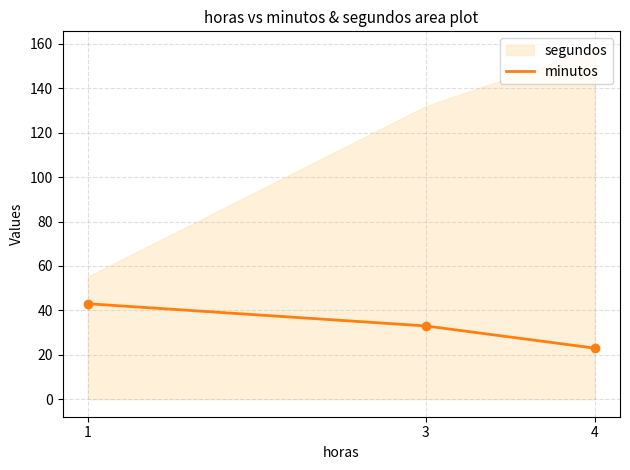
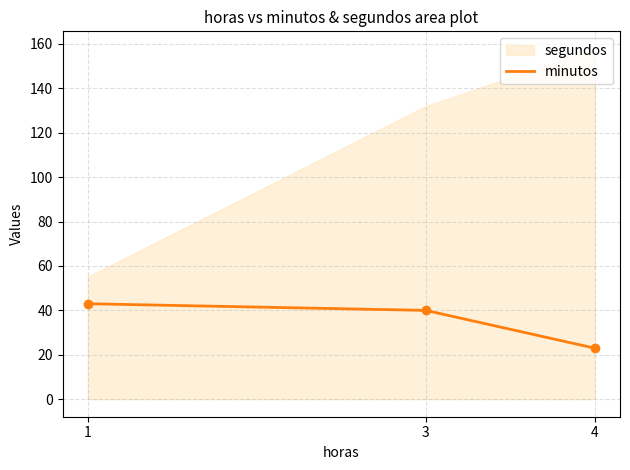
minutos, 3: 33 -> 40
